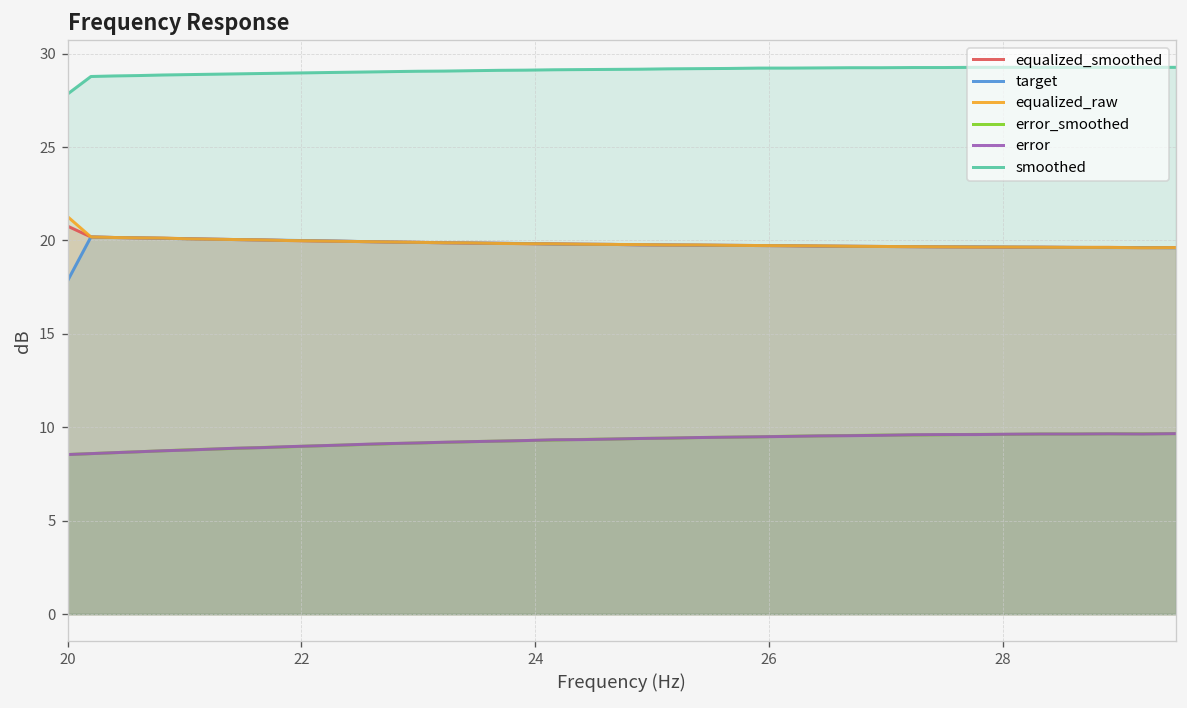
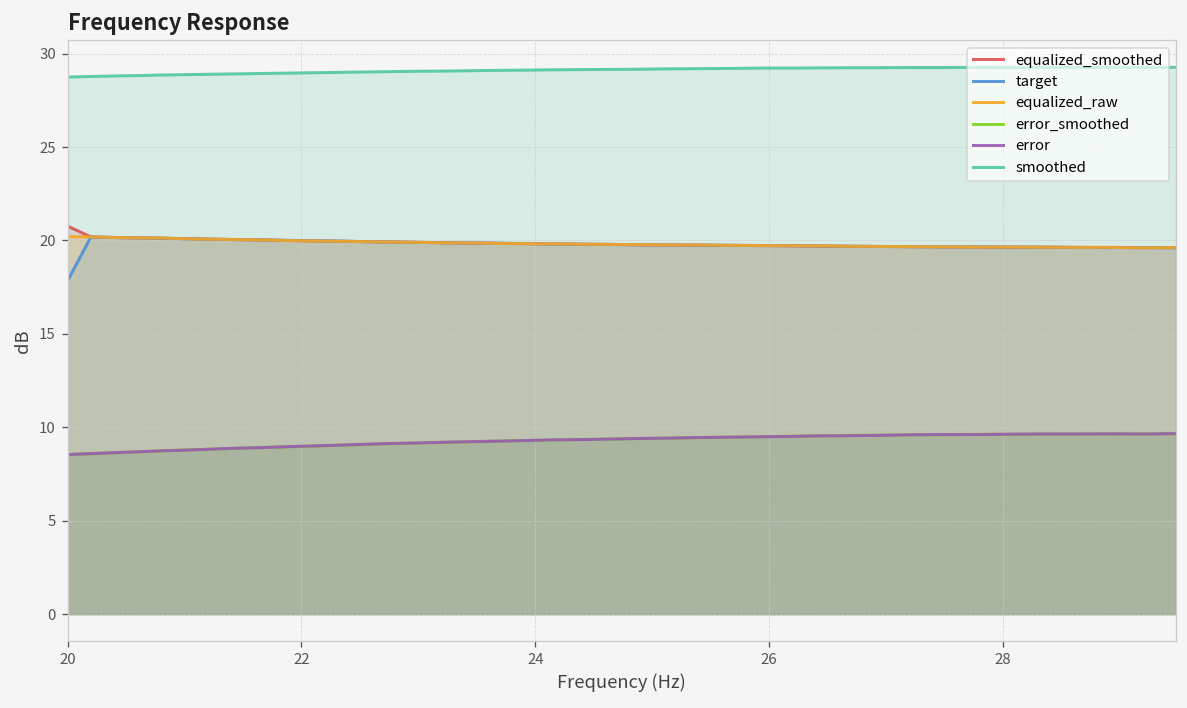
equalized_raw, 20: 21.3 -> 20.2
smoothed, 20: 27.8 -> 28.8
